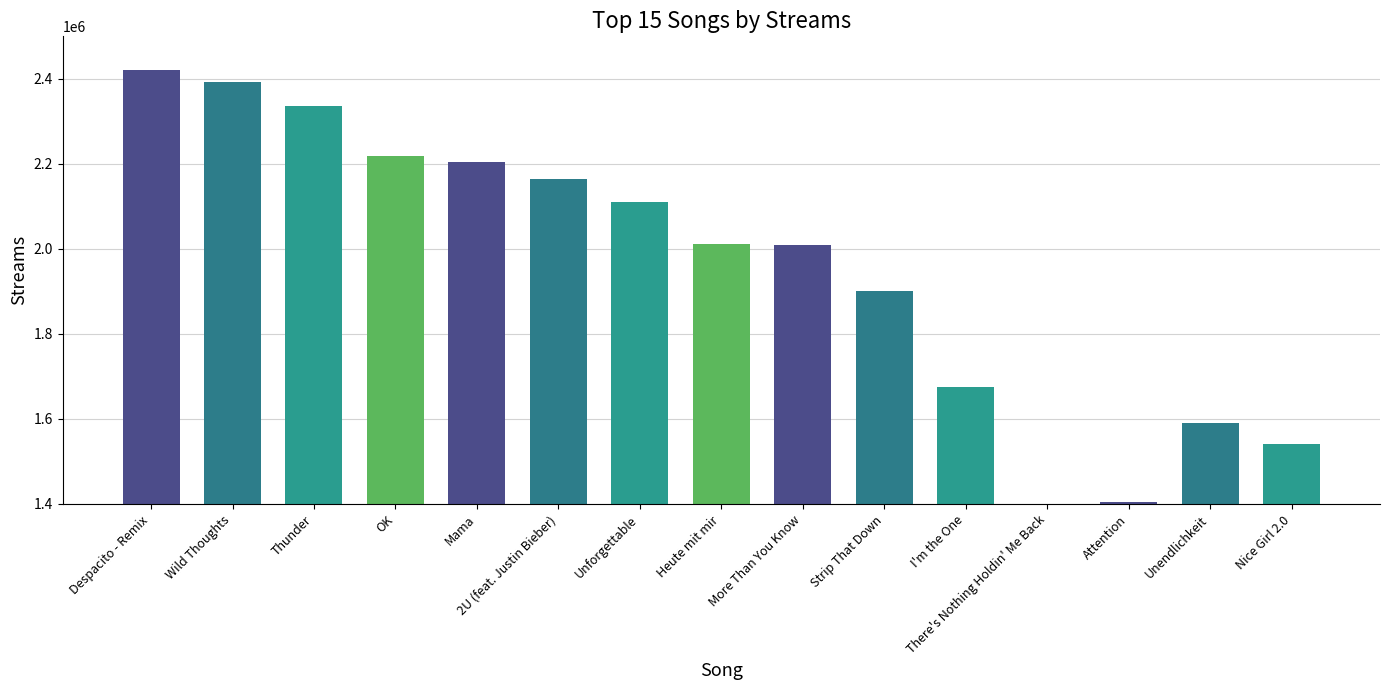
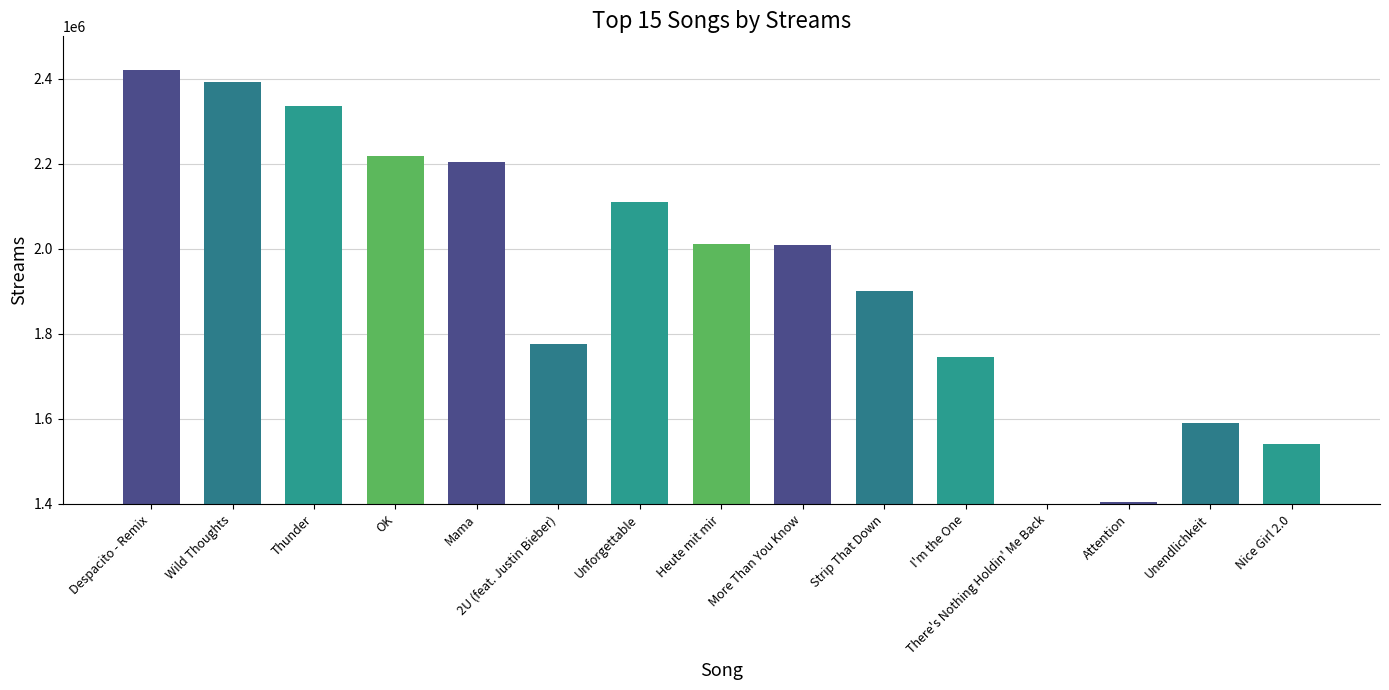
2U (feat. Justin Bieber): 2160000 -> 1780000
I'm the One: 1680000 -> 1750000
